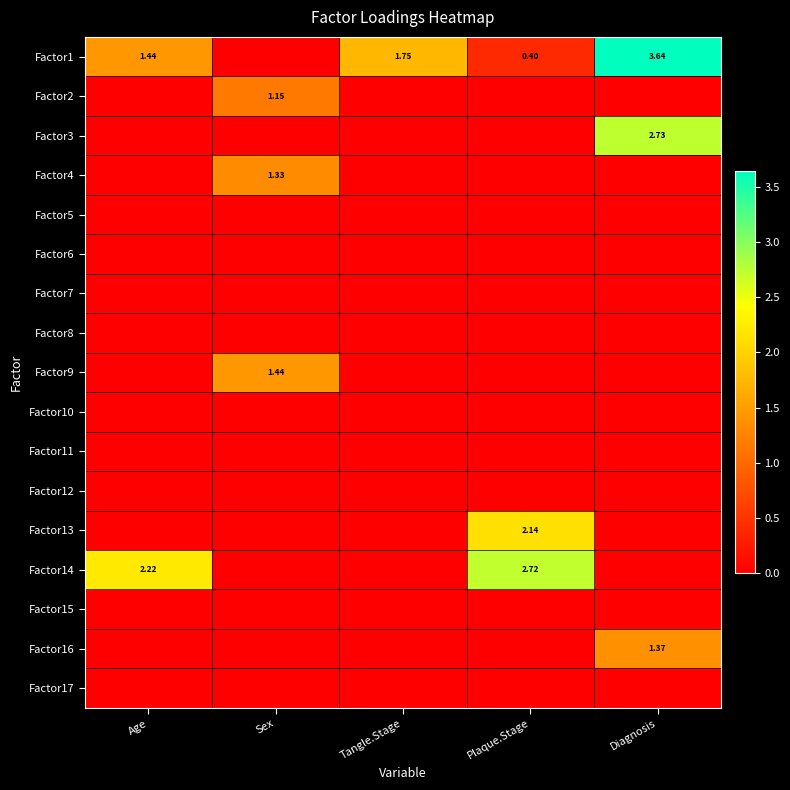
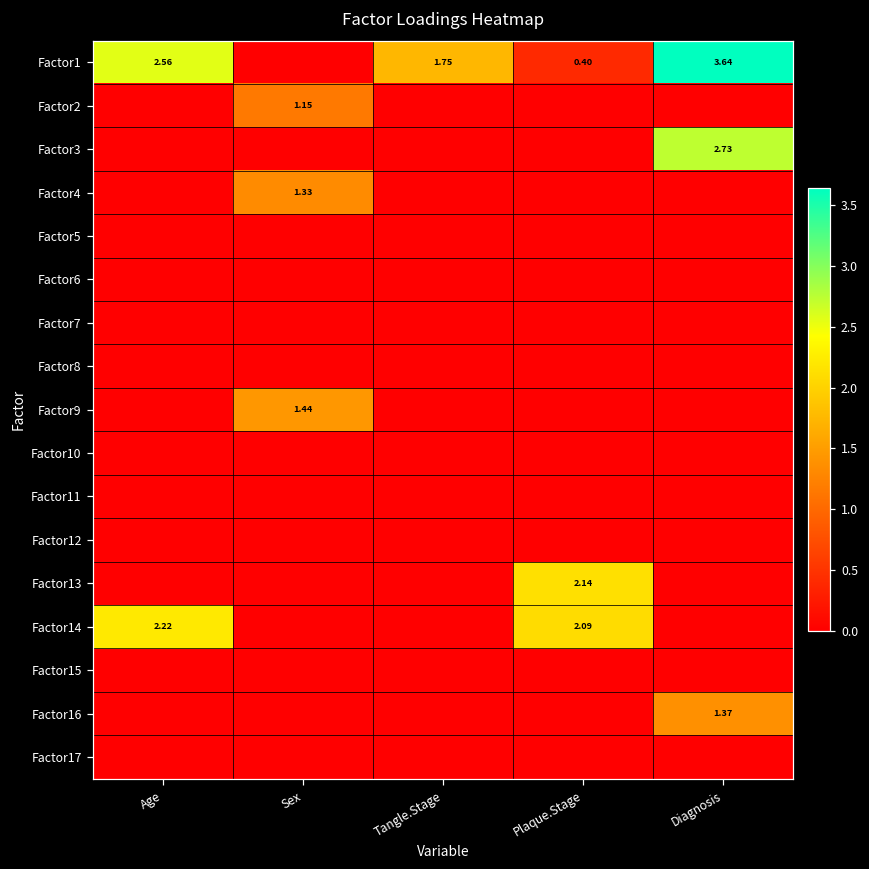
Factor1, Age: 1.44 -> 2.56
Factor14, Plaque.Stage: 2.72 -> 2.09
